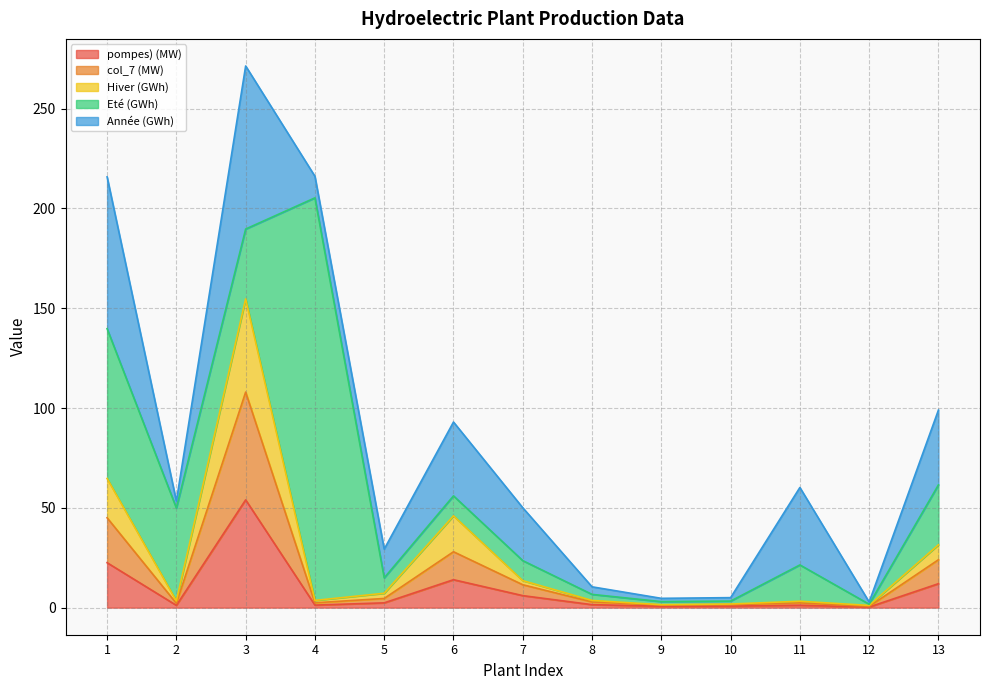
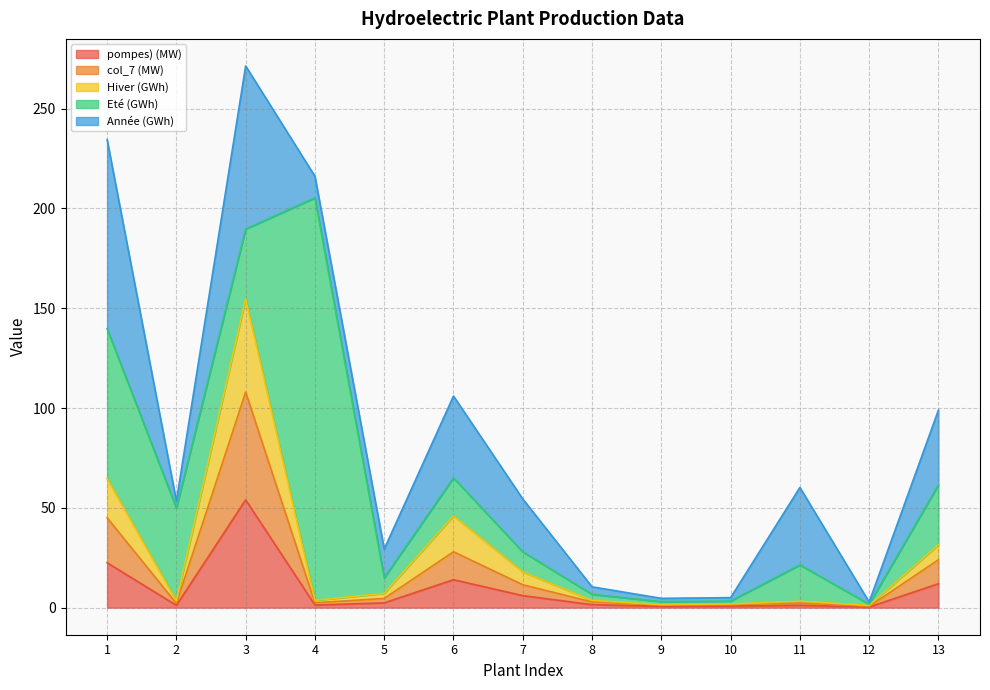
Année (GWh), 1: 76 -> 95
Eté (GWh), 6: 10 -> 19
Année (GWh), 6: 37 -> 41
Hiver (GWh), 7: 2 -> 6
